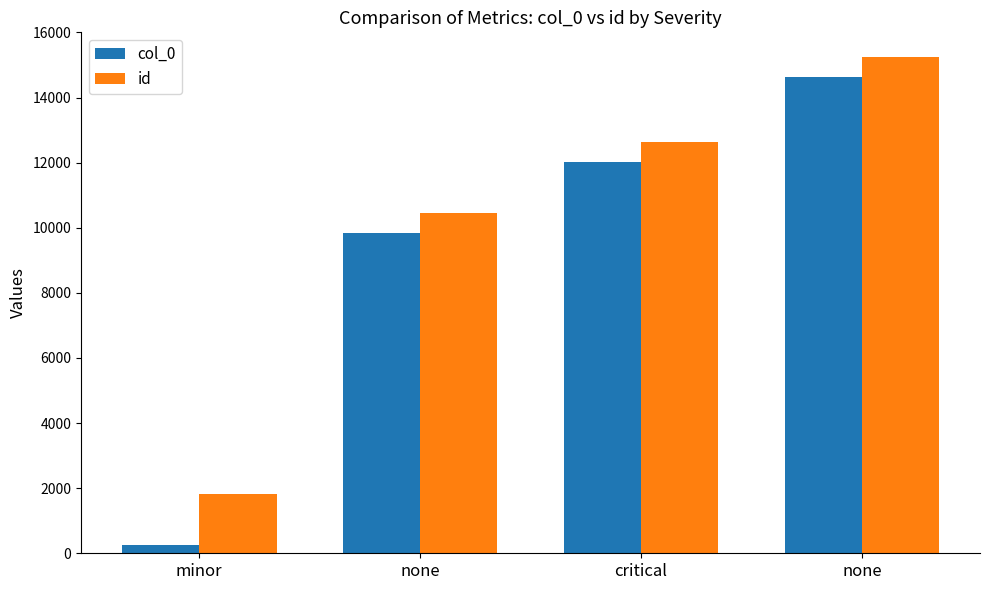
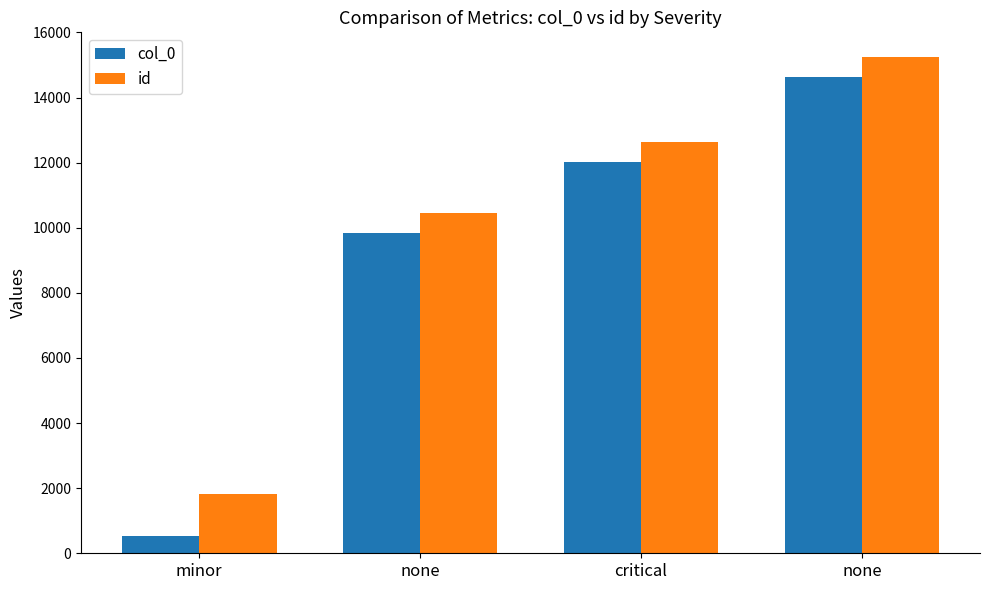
col_0, minor: 200 -> 500
